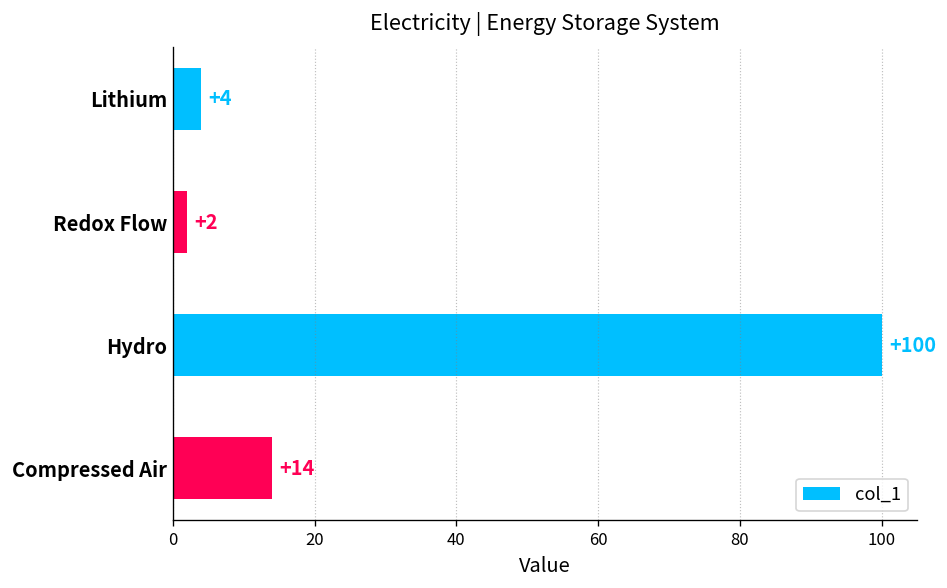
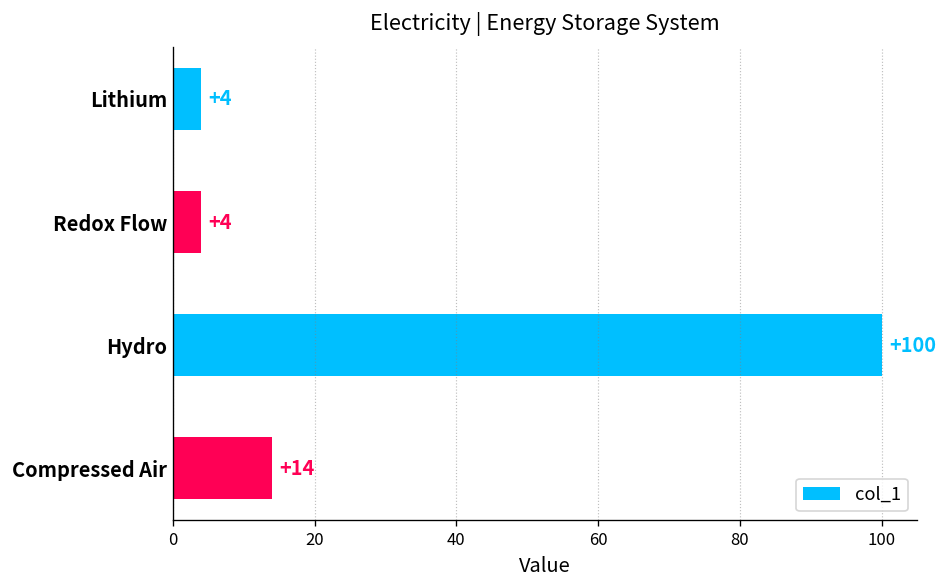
Redox Flow: +2 -> +4
